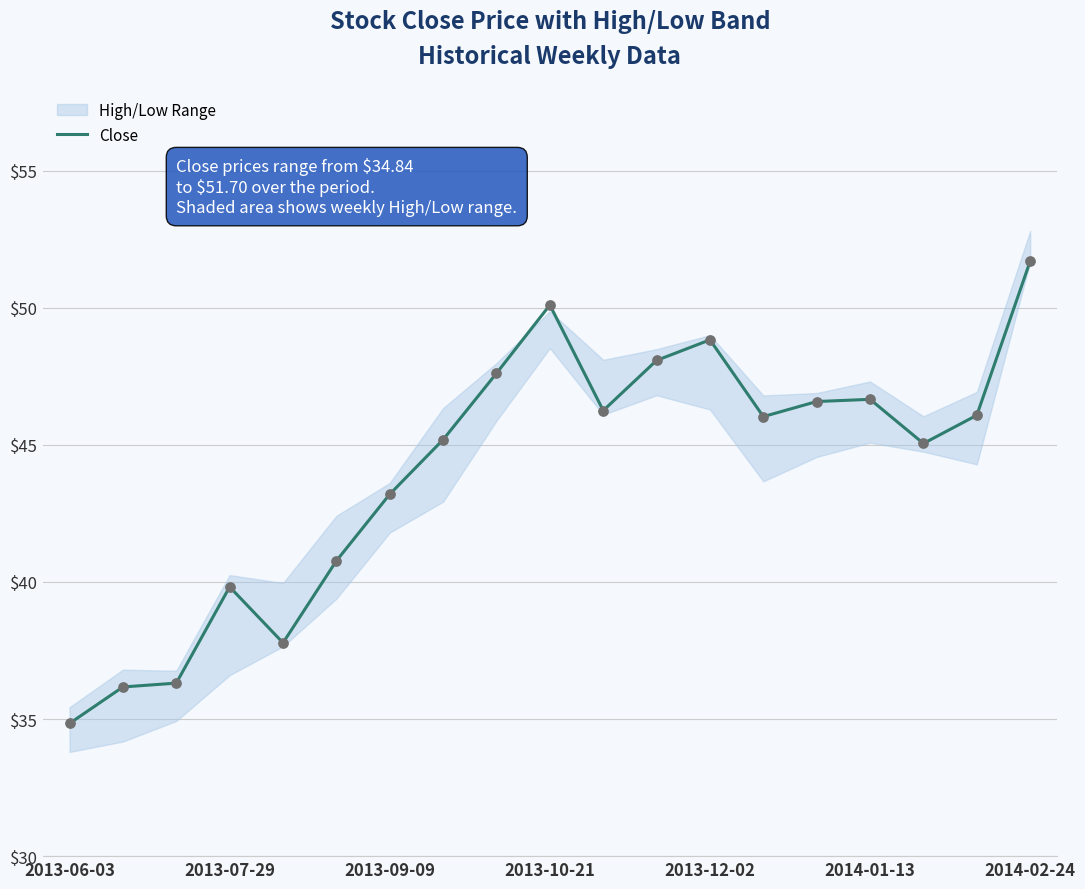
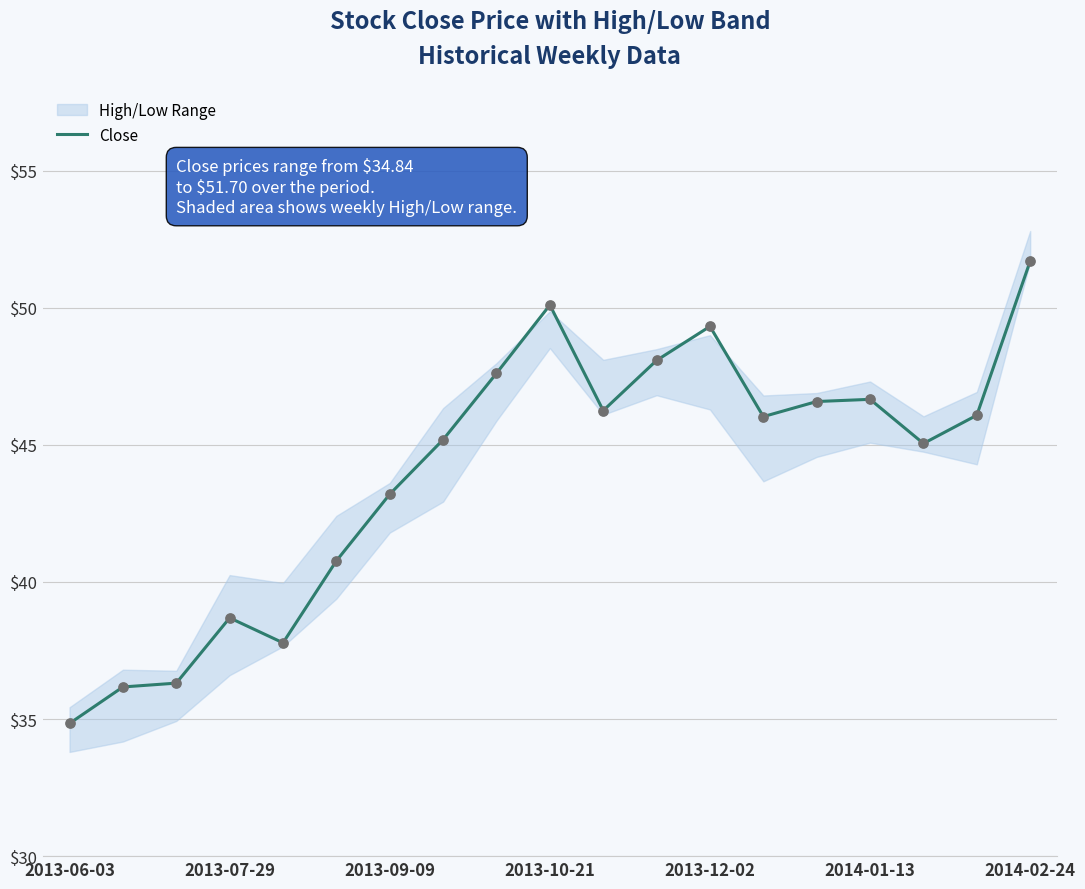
Close, 2013-07-29: $39.8 -> $38.7
Close, 2013-12-02: $48.8 -> $49.3
